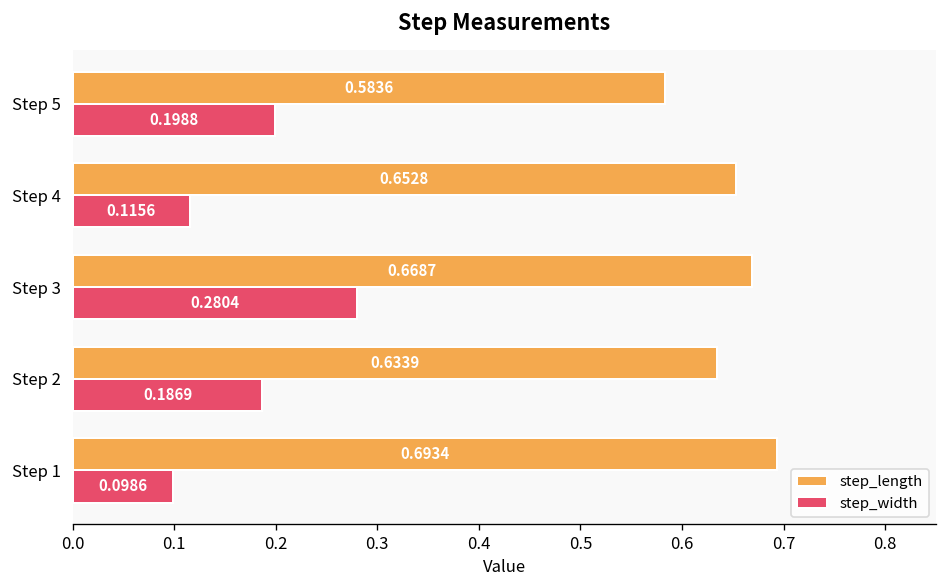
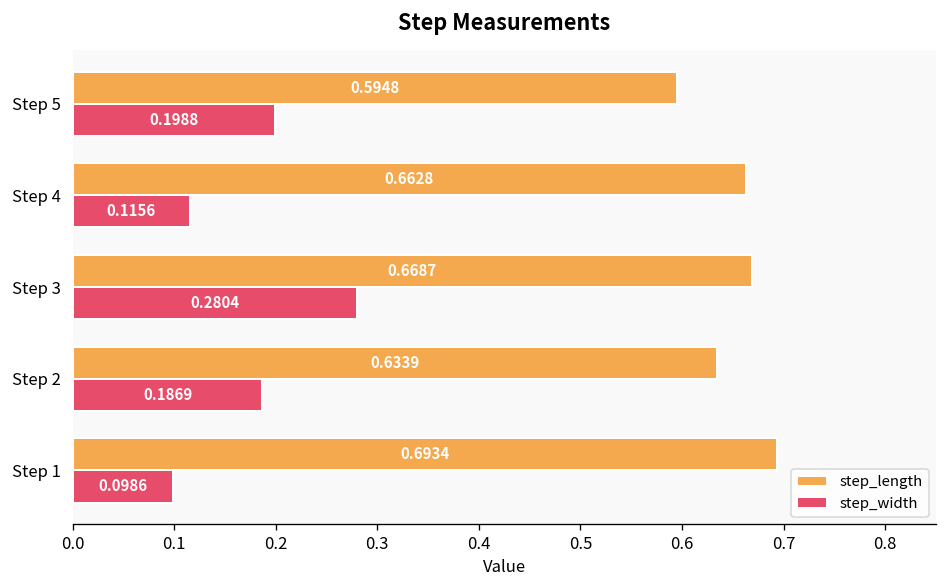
step_length, Step 5: 0.5836 -> 0.5948
step_length, Step 4: 0.6528 -> 0.6628
